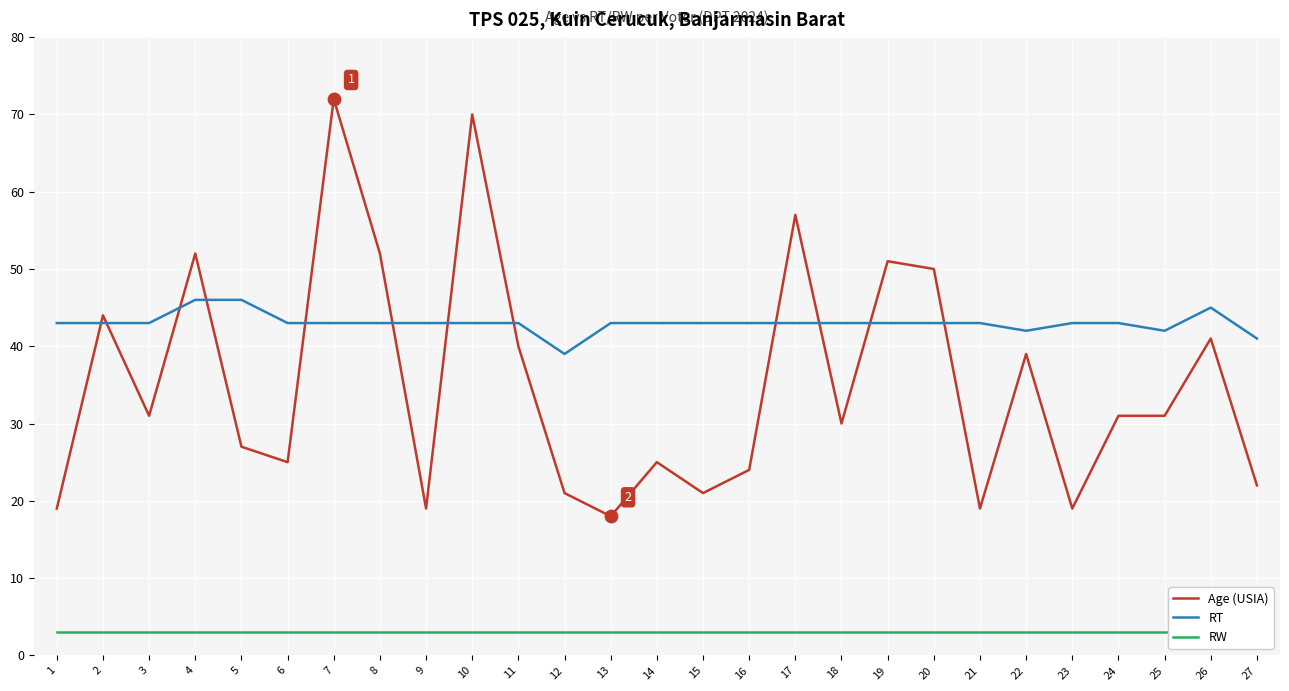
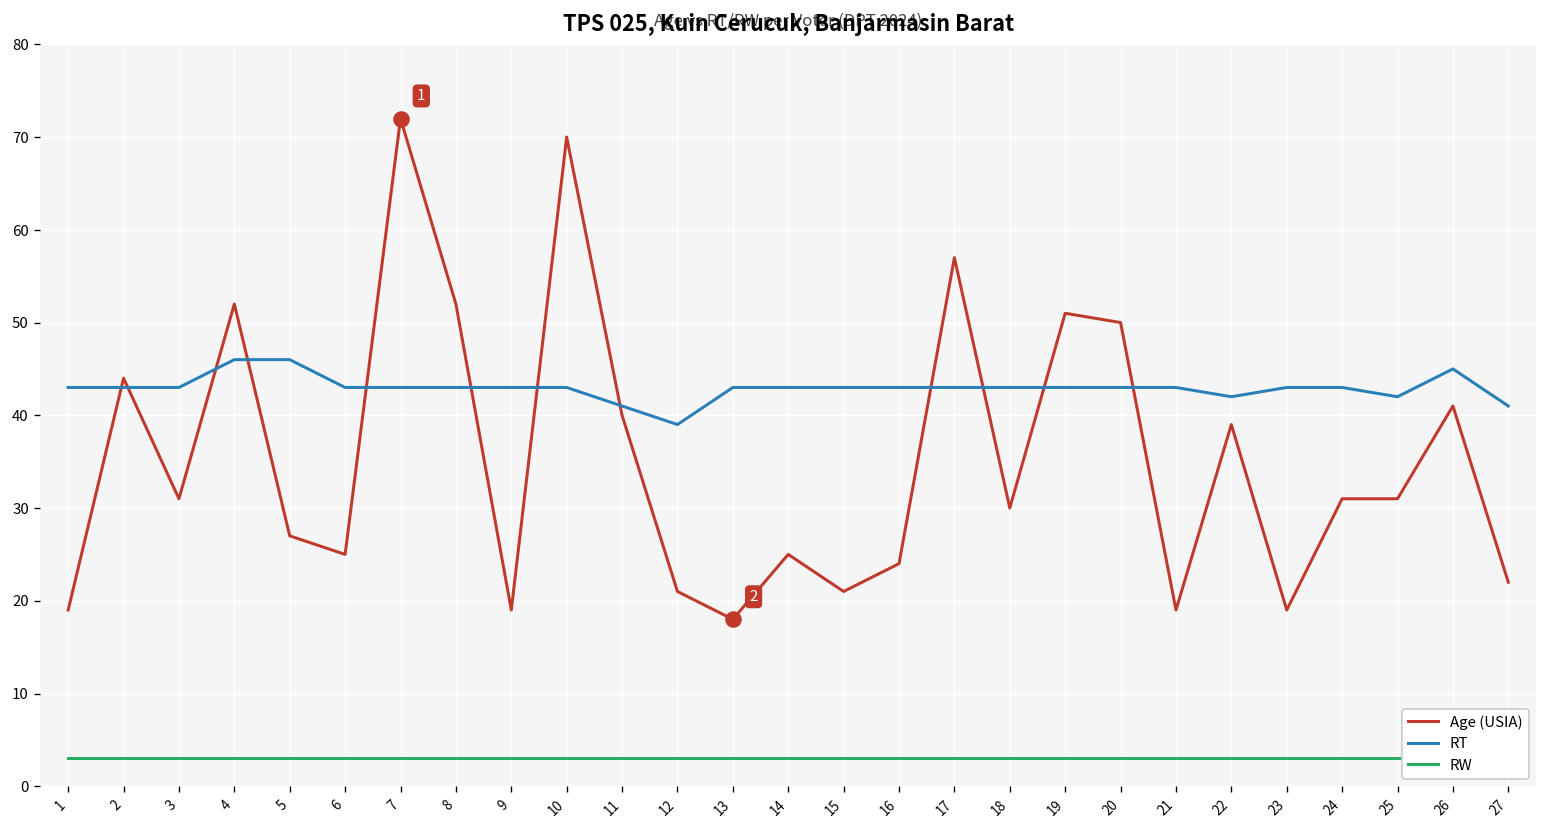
RT, 11: 43 -> 41
